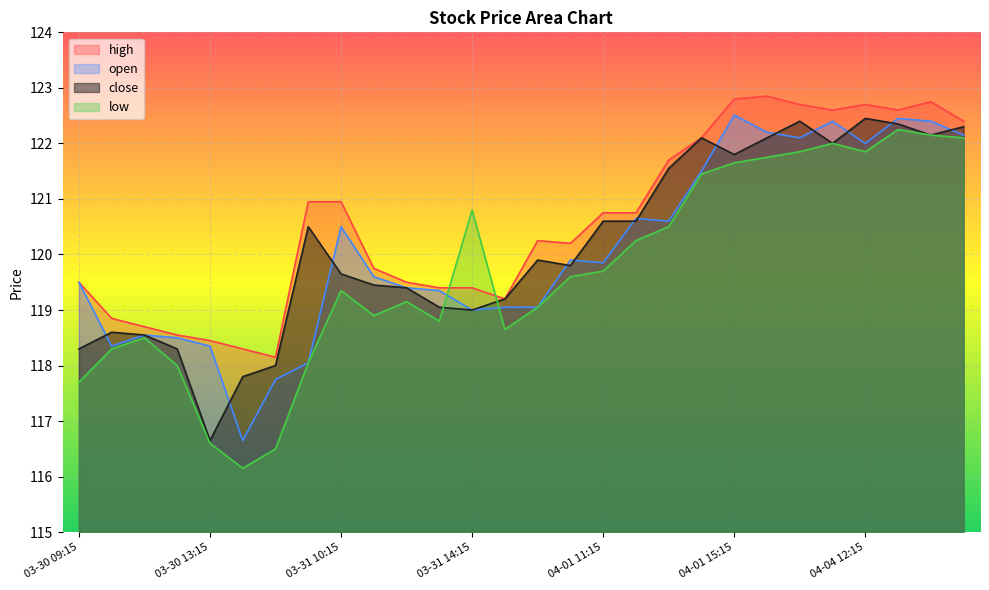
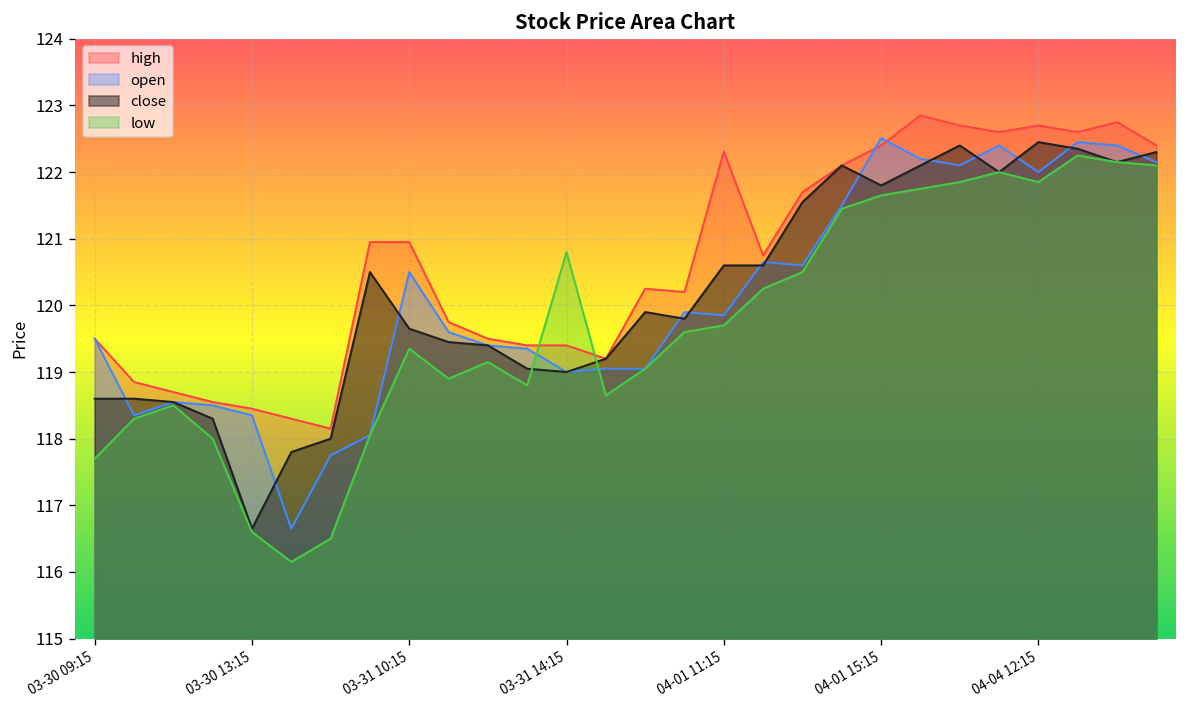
close, 03-30 09:15: 118.3 -> 118.6
high, 04-01 11:15: 120.8 -> 122.3
high, 04-01 15:15: 122.8 -> 122.4
